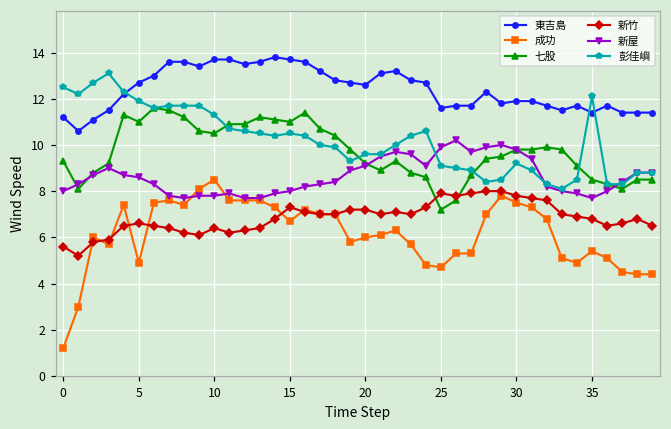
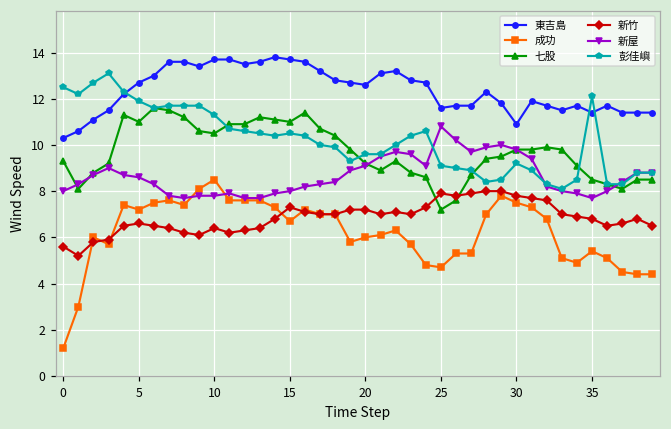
東吉島, 0: 11.2 -> 10.3
成功, 5: 4.9 -> 7.2
新屋, 25: 9.9 -> 10.8
東吉島, 30: 11.9 -> 10.9
